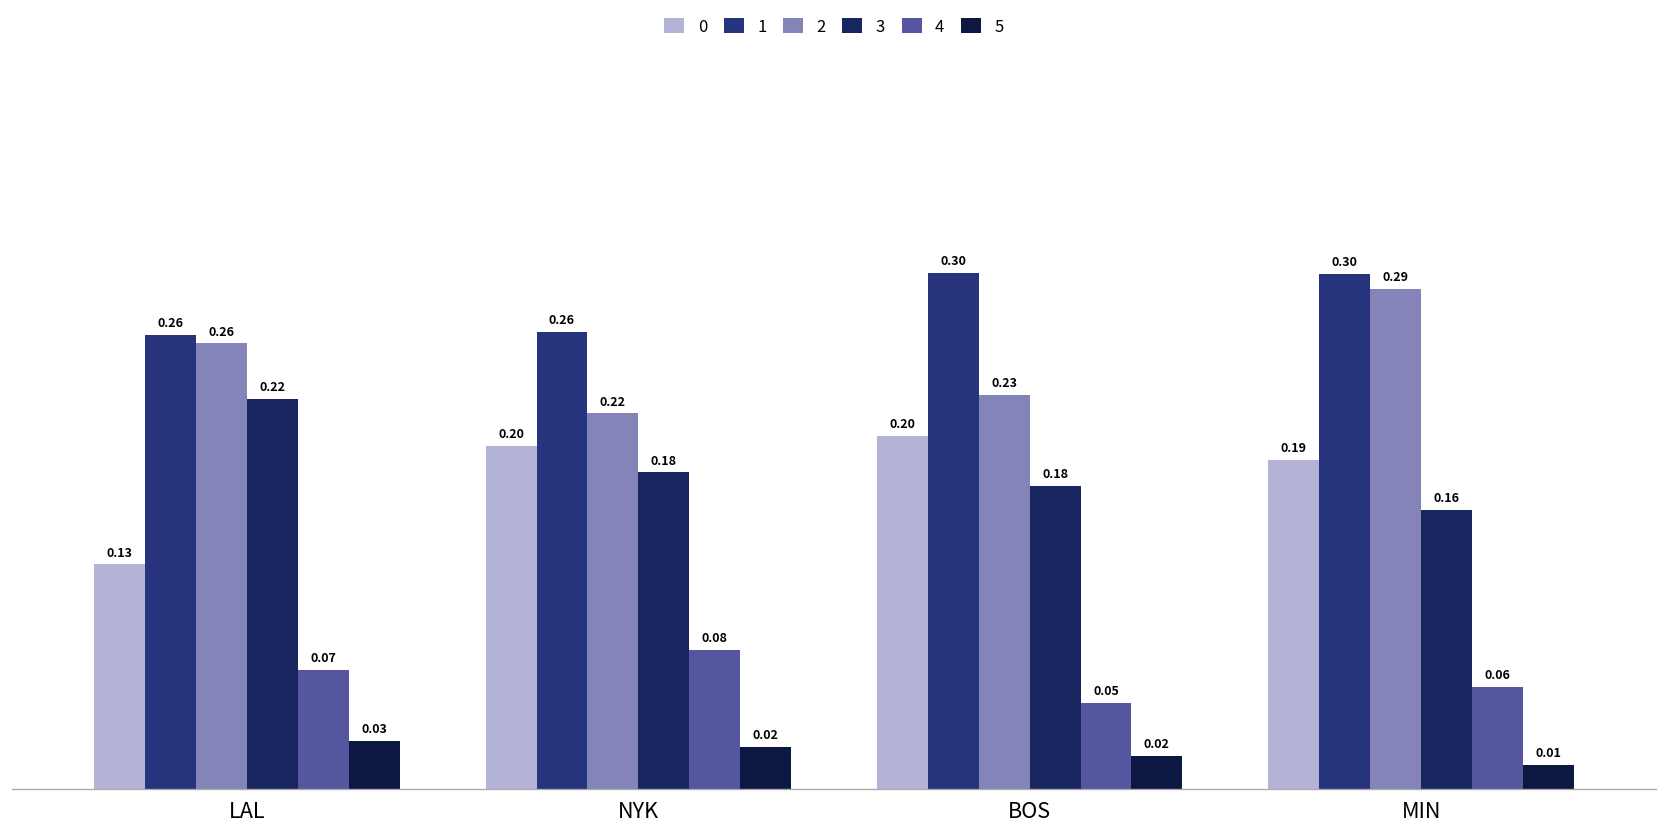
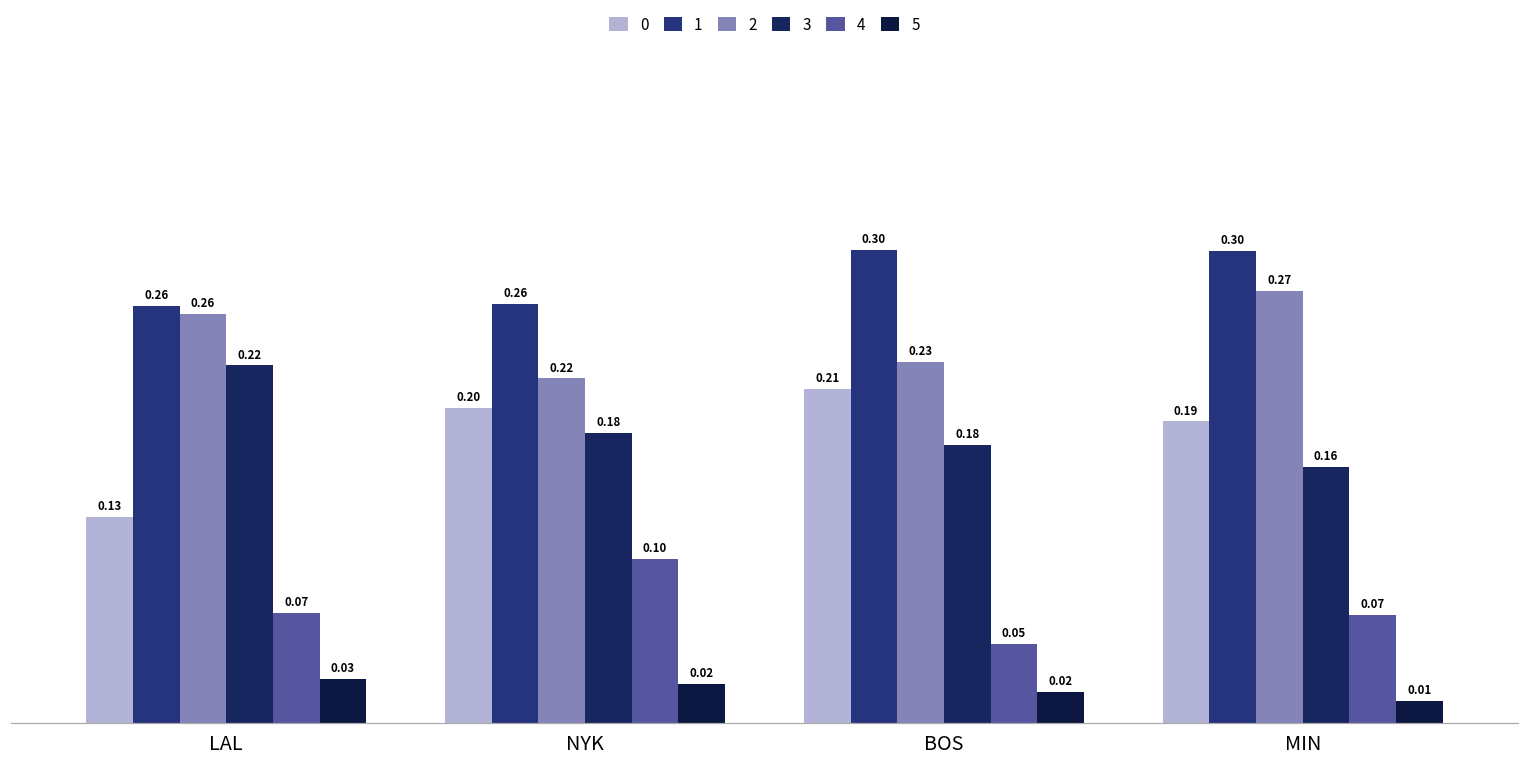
4, NYK: 0.08 -> 0.10
0, BOS: 0.20 -> 0.21
2, MIN: 0.29 -> 0.27
4, MIN: 0.06 -> 0.07
